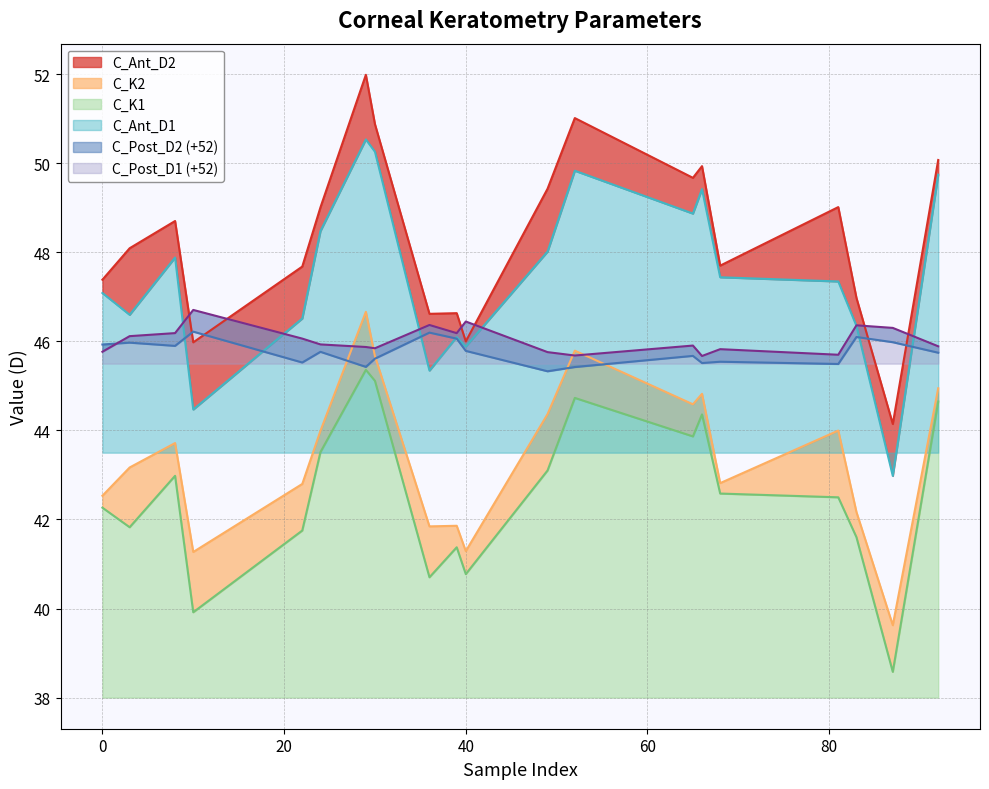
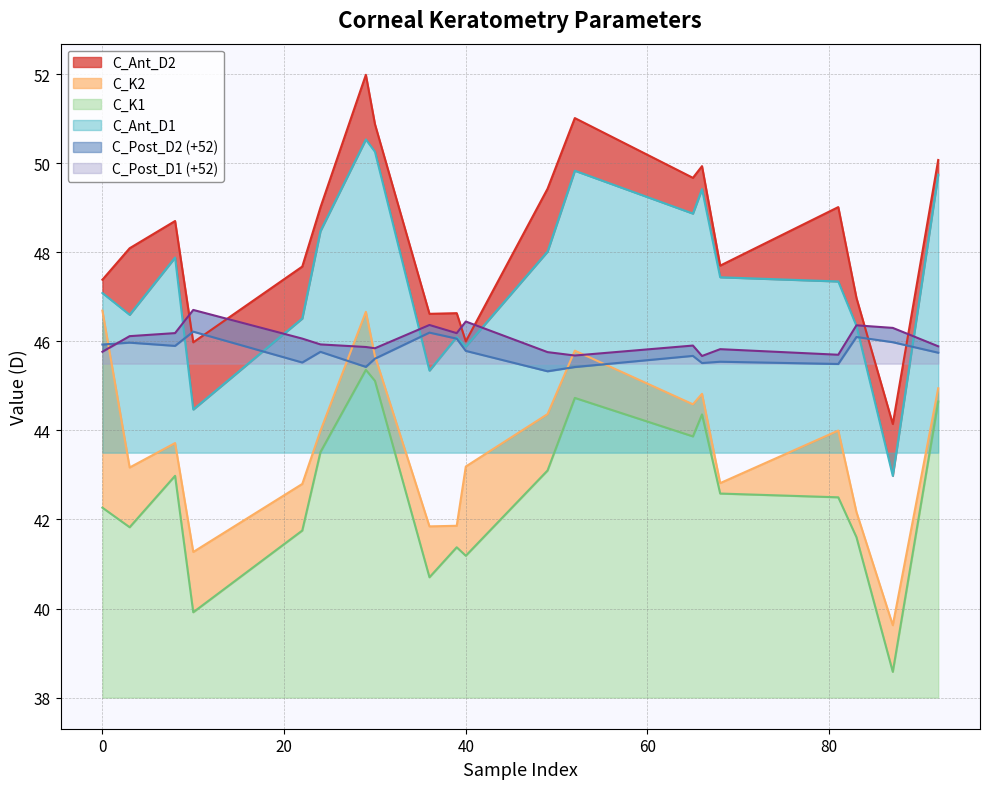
C_K2, 0: 42.5 -> 46.7
C_K2, 40: 41.3 -> 43.2
C_K1, 40: 40.8 -> 41.2
